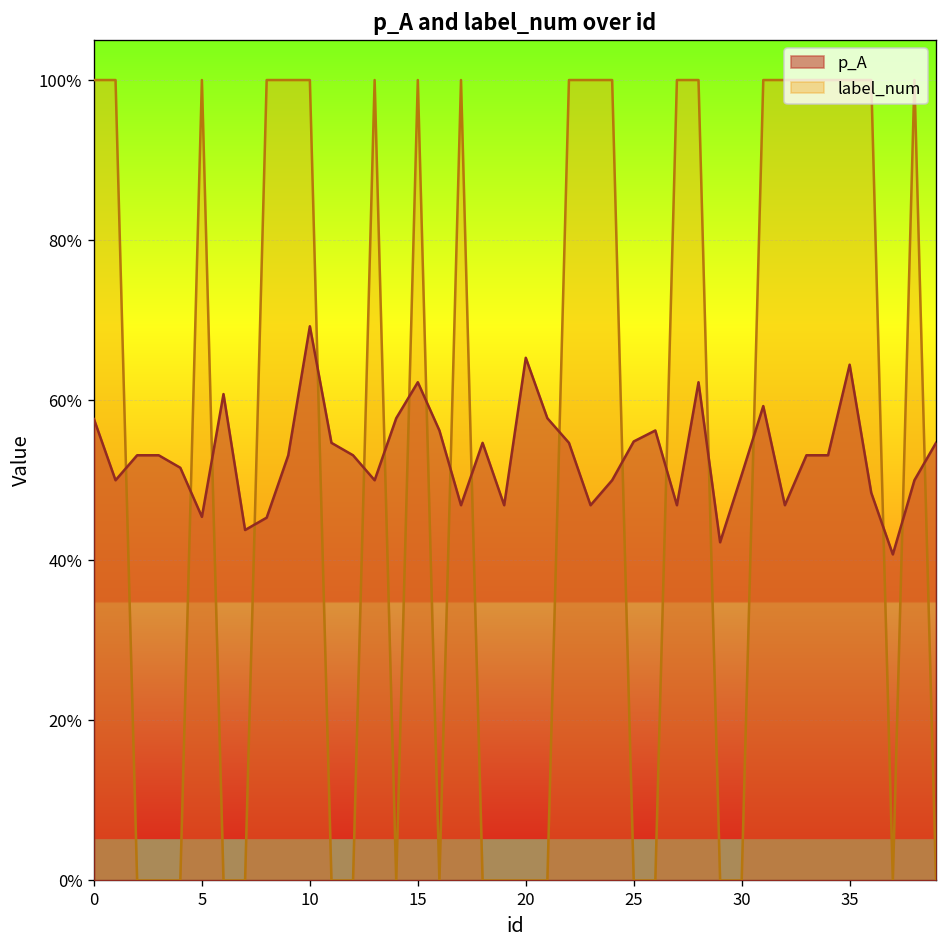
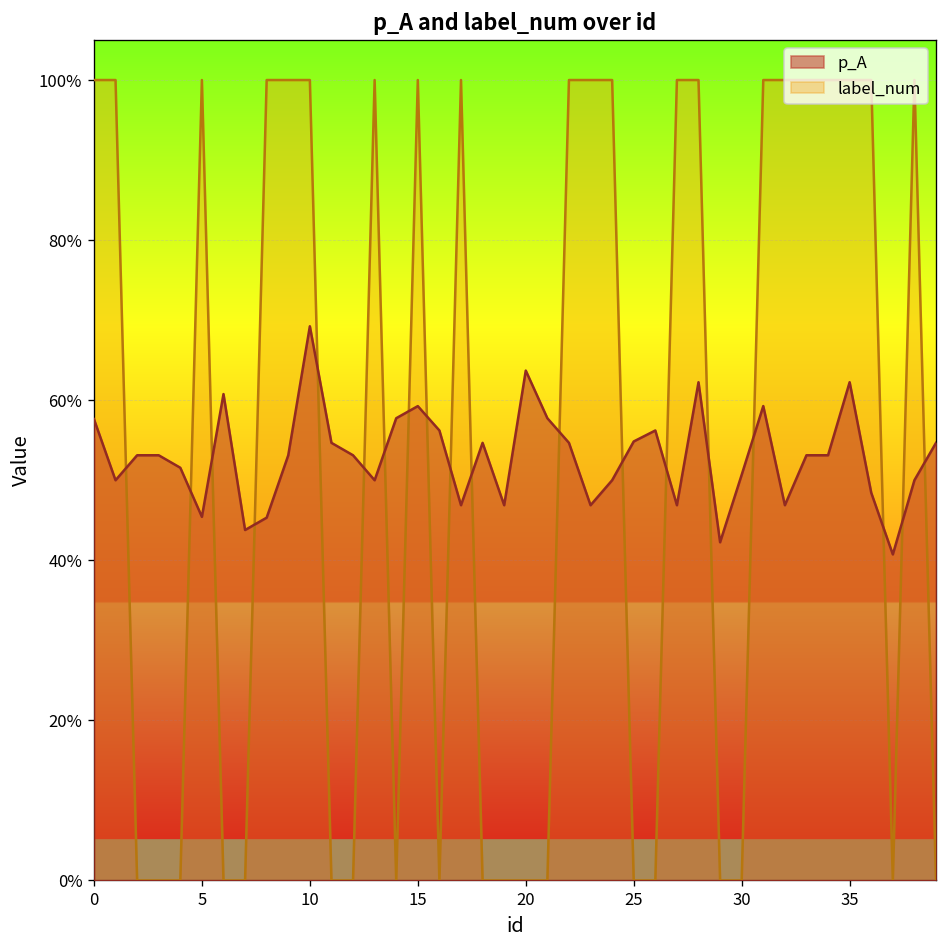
p_A, 15: 62% -> 59%
p_A, 20: 65% -> 64%
p_A, 35: 64% -> 62%
